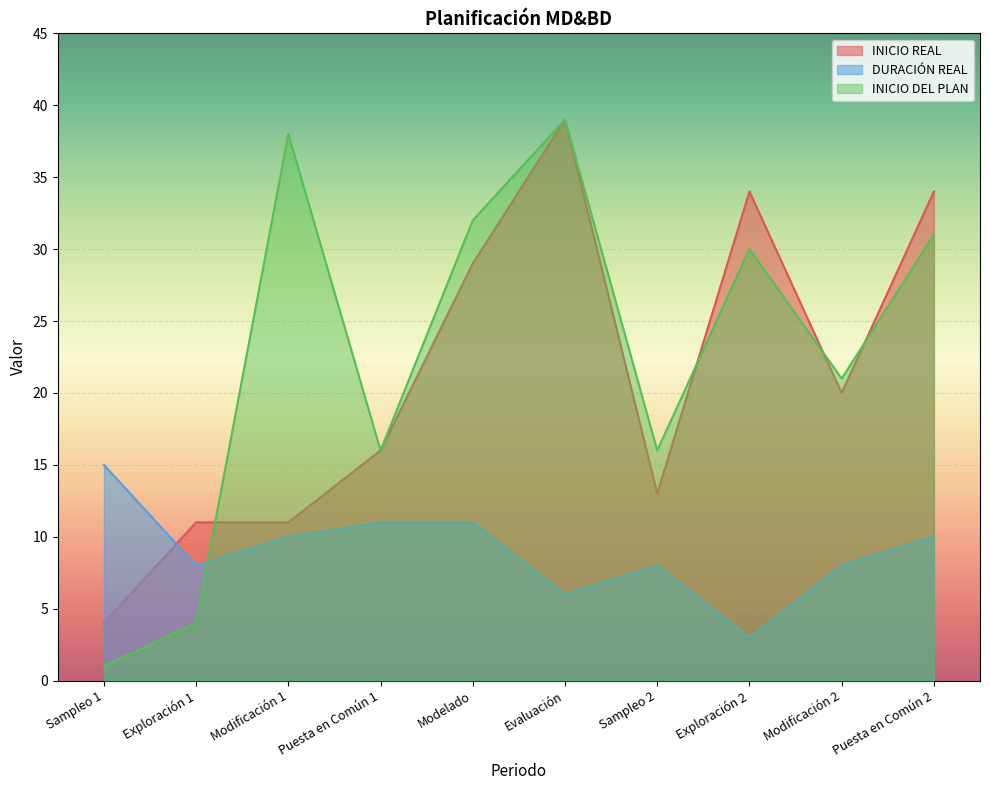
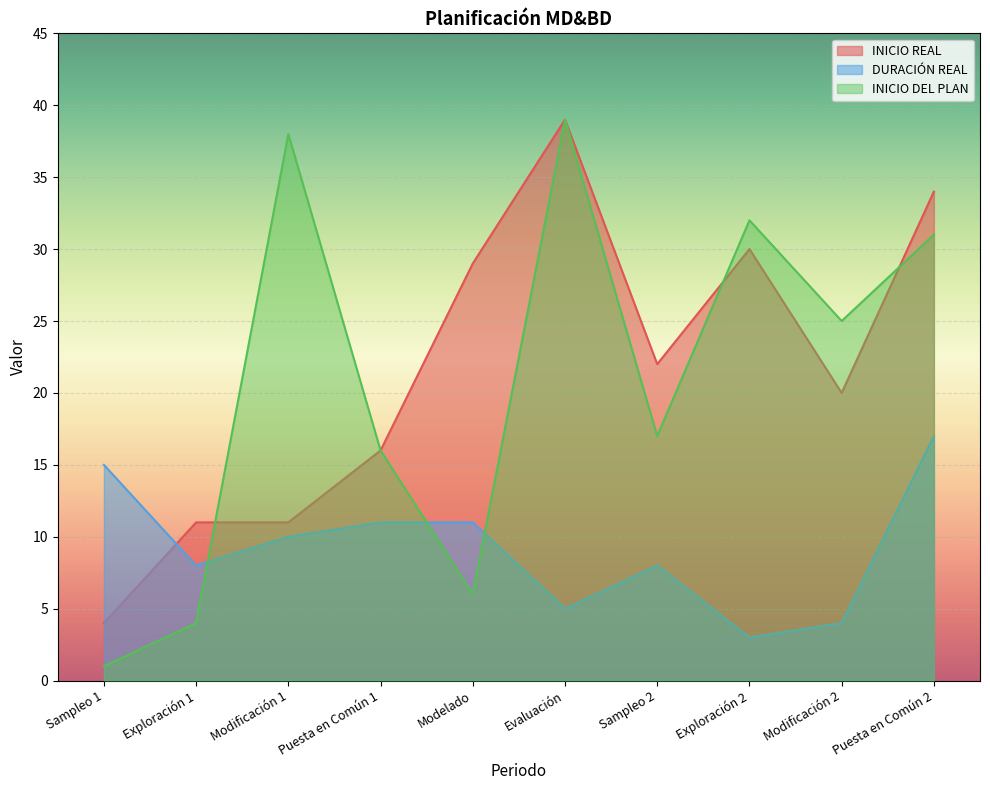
INICIO DEL PLAN, Modelado: 32 -> 6
DURACIÓN REAL, Evaluación: 6 -> 5
INICIO REAL, Sampleo 2: 13 -> 22
INICIO DEL PLAN, Sampleo 2: 16 -> 17
INICIO REAL, Exploración 2: 34 -> 30
INICIO DEL PLAN, Exploración 2: 30 -> 32
DURACIÓN REAL, Modificación 2: 8 -> 4
INICIO DEL PLAN, Modificación 2: 21 -> 25
DURACIÓN REAL, Puesta en Común 2: 10 -> 17
